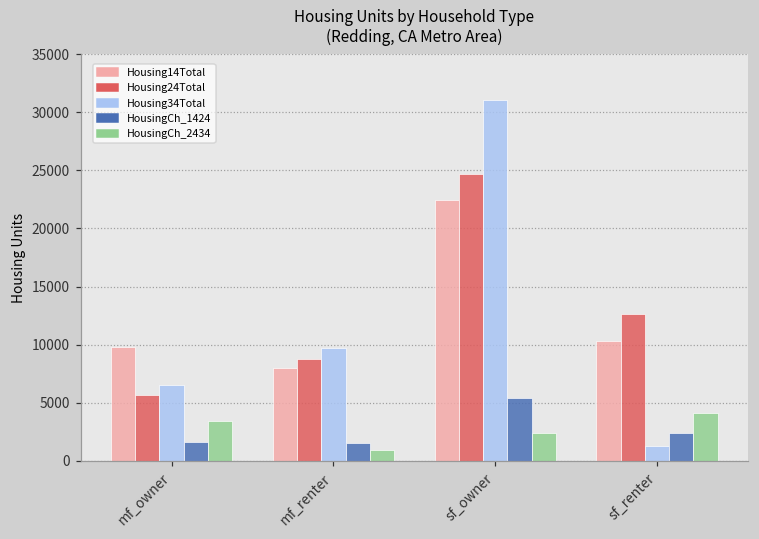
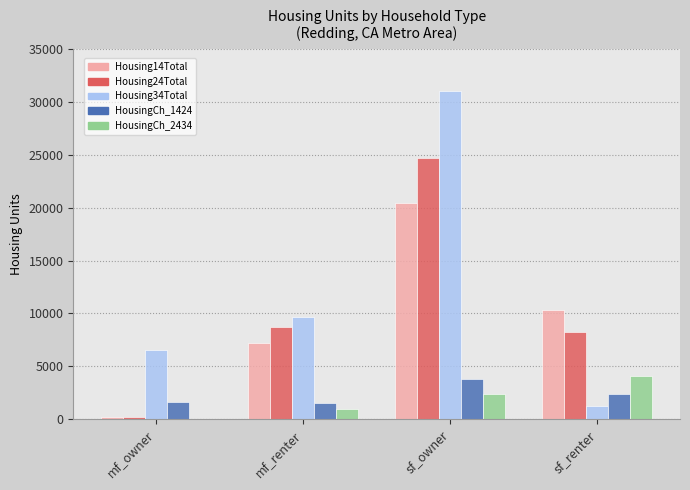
Housing14Total, mf_owner: 9800 -> 200
Housing24Total, mf_owner: 5600 -> 200
HousingCh_2434, mf_owner: 3400 -> 0
Housing14Total, mf_renter: 8000 -> 7200
Housing14Total, sf_owner: 22500 -> 20500
HousingCh_1424, sf_owner: 5400 -> 3800
Housing24Total, sf_renter: 12700 -> 8200
